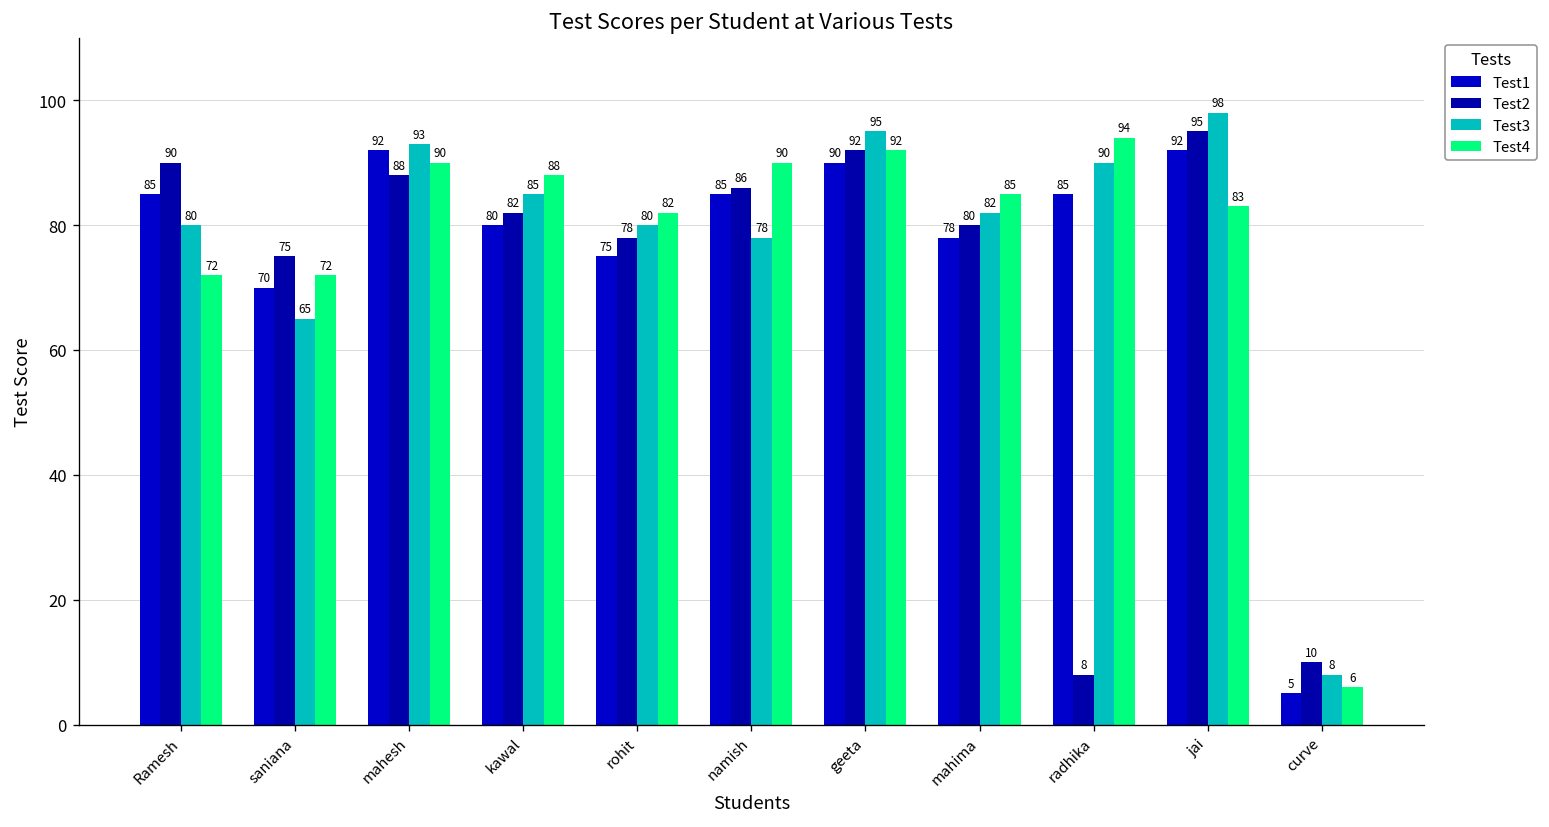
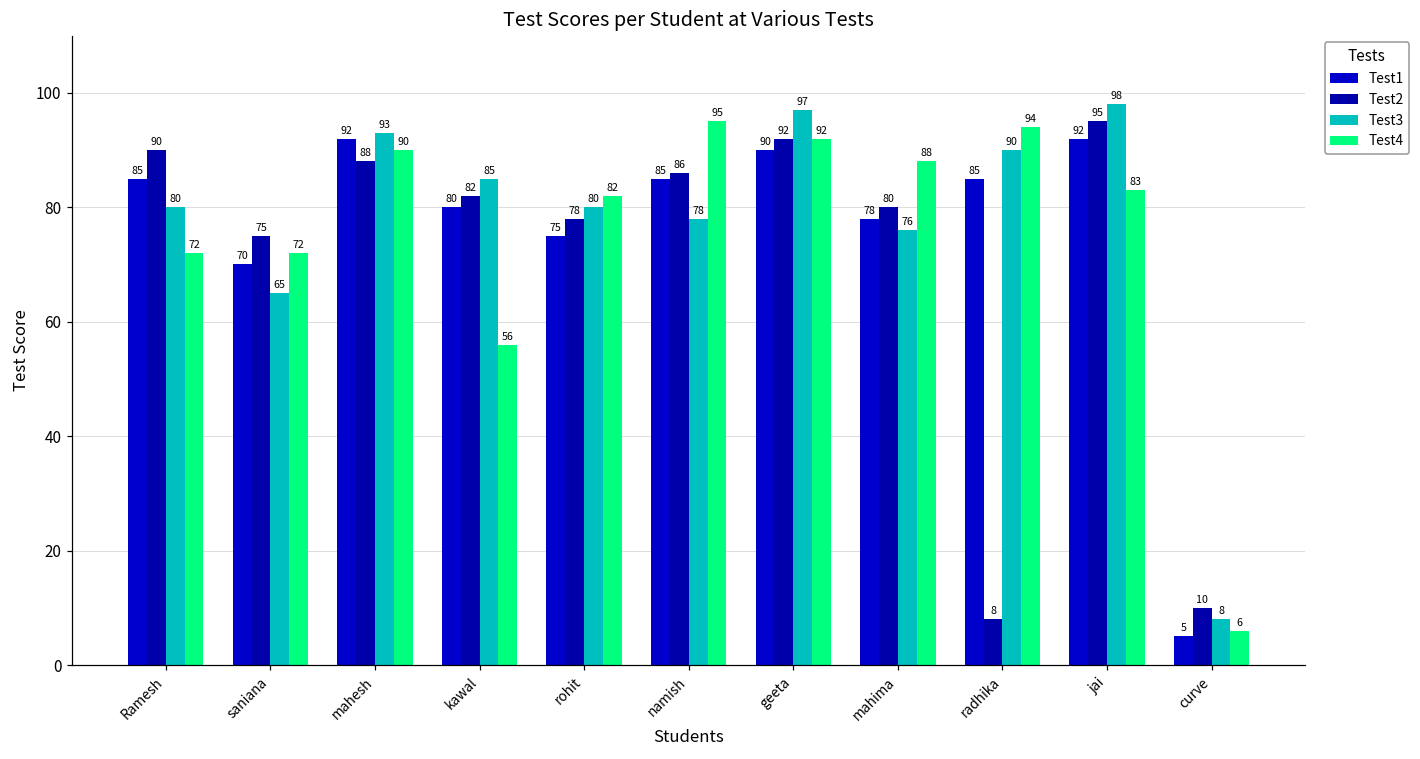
Test4, kawal: 88 -> 56
Test4, namish: 90 -> 95
Test3, geeta: 95 -> 97
Test3, mahima: 82 -> 76
Test4, mahima: 85 -> 88
